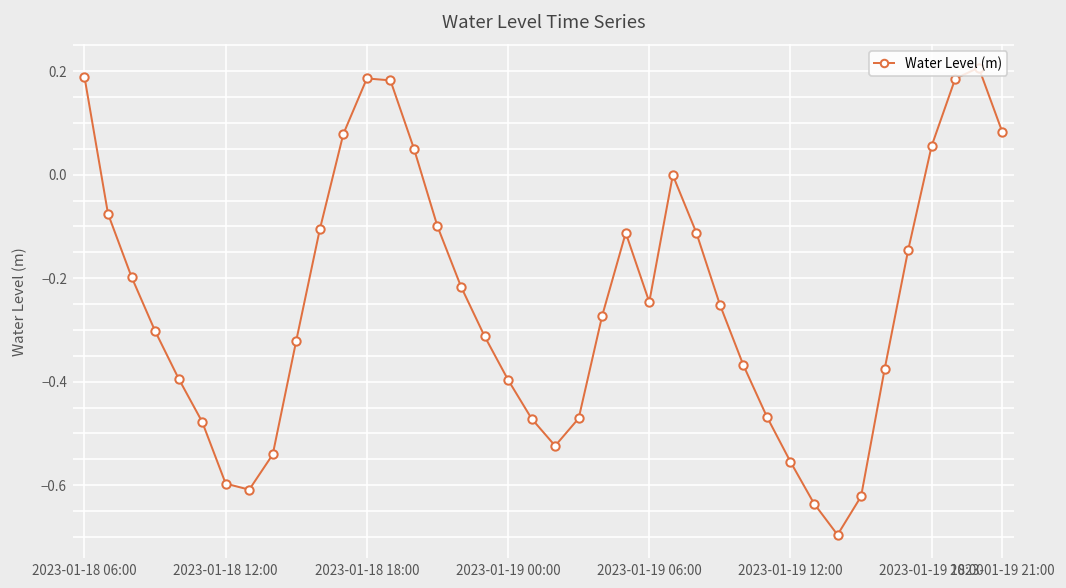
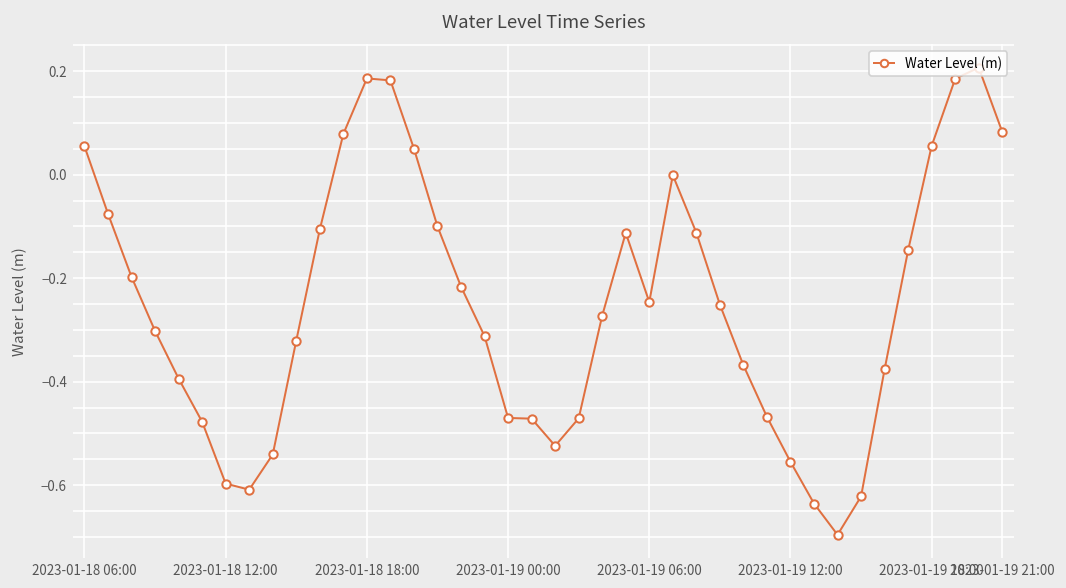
2023-01-18 06:00: 0.19 -> 0.05
2023-01-19 00:00: -0.40 -> -0.47
